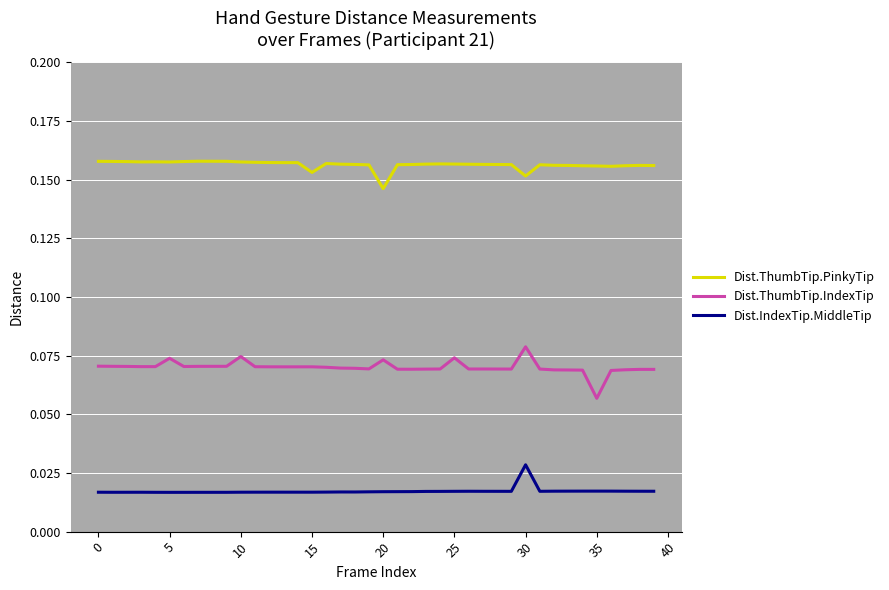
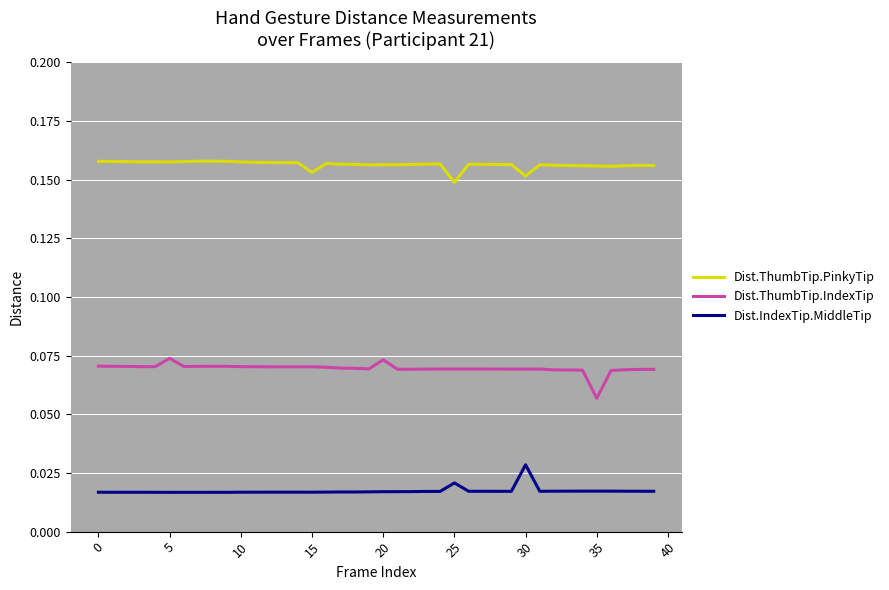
Dist.ThumbTip.IndexTip, 10: 0.075 -> 0.070
Dist.ThumbTip.PinkyTip, 20: 0.146 -> 0.156
Dist.ThumbTip.PinkyTip, 25: 0.157 -> 0.149
Dist.ThumbTip.IndexTip, 25: 0.074 -> 0.069
Dist.IndexTip.MiddleTip, 25: 0.017 -> 0.021
Dist.ThumbTip.IndexTip, 30: 0.079 -> 0.069
